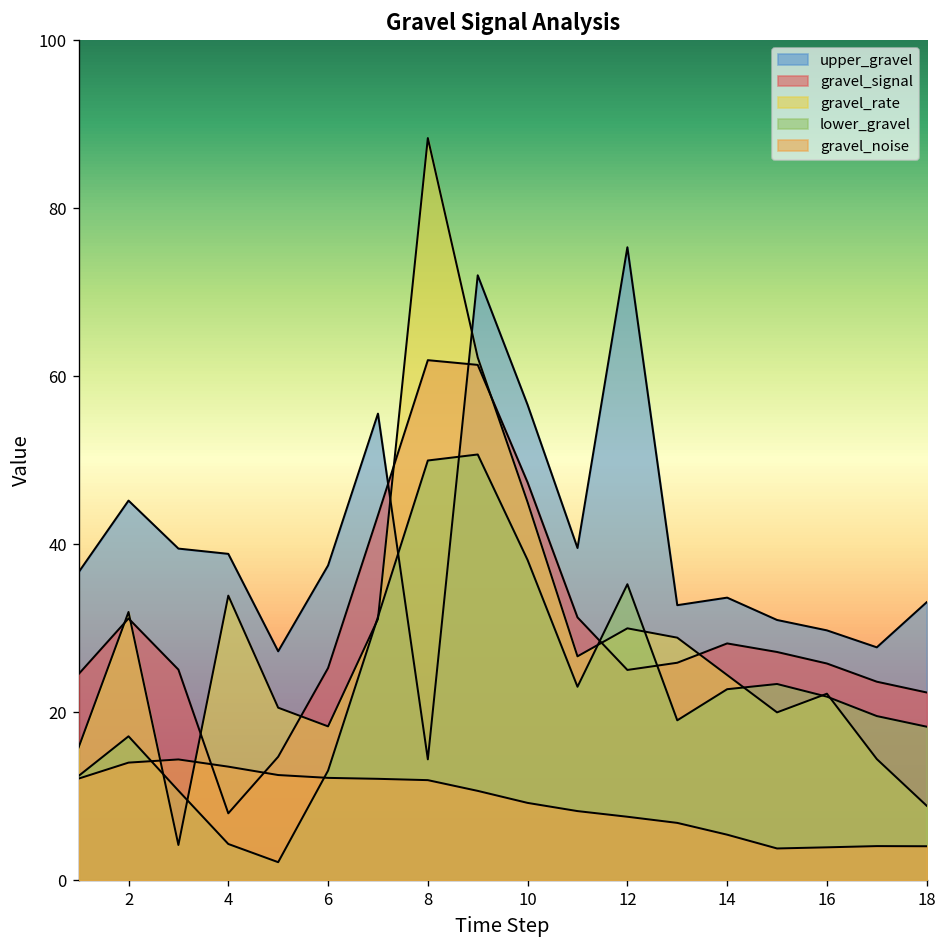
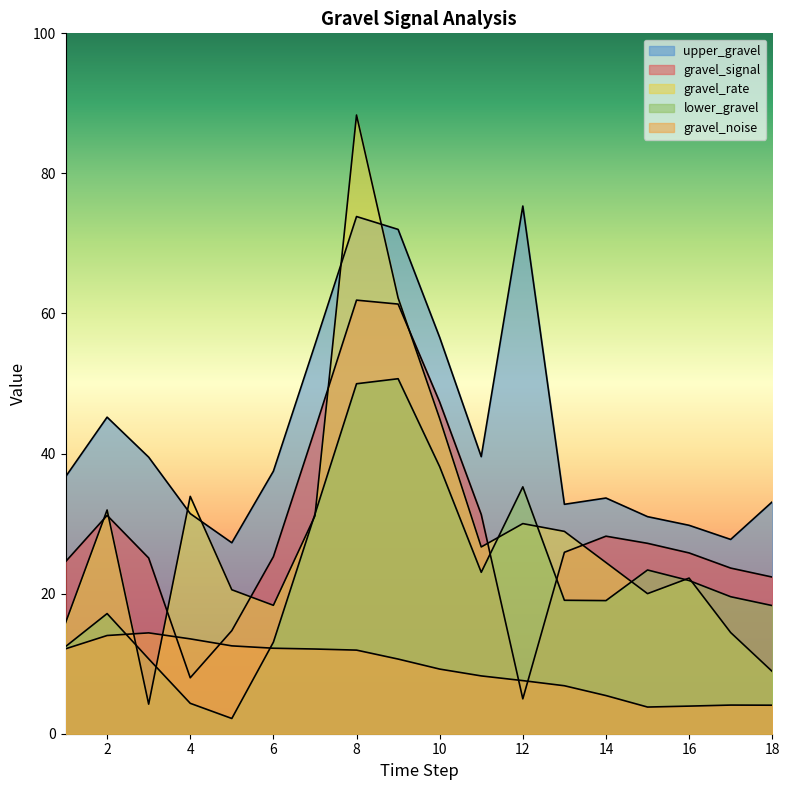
upper_gravel, 4: 39 -> 31
upper_gravel, 8: 14 -> 74
gravel_signal, 12: 25 -> 5
lower_gravel, 14: 23 -> 19
